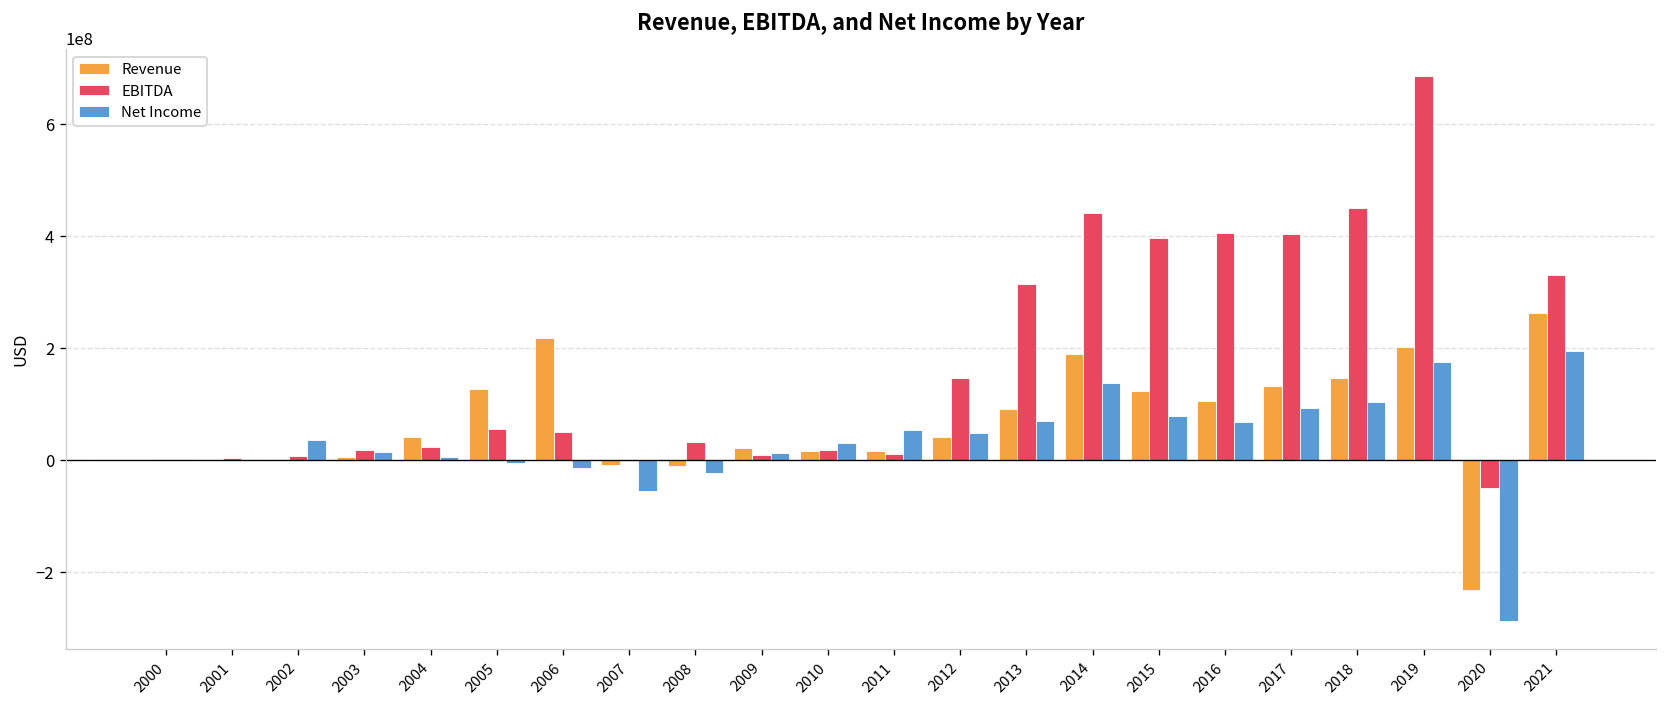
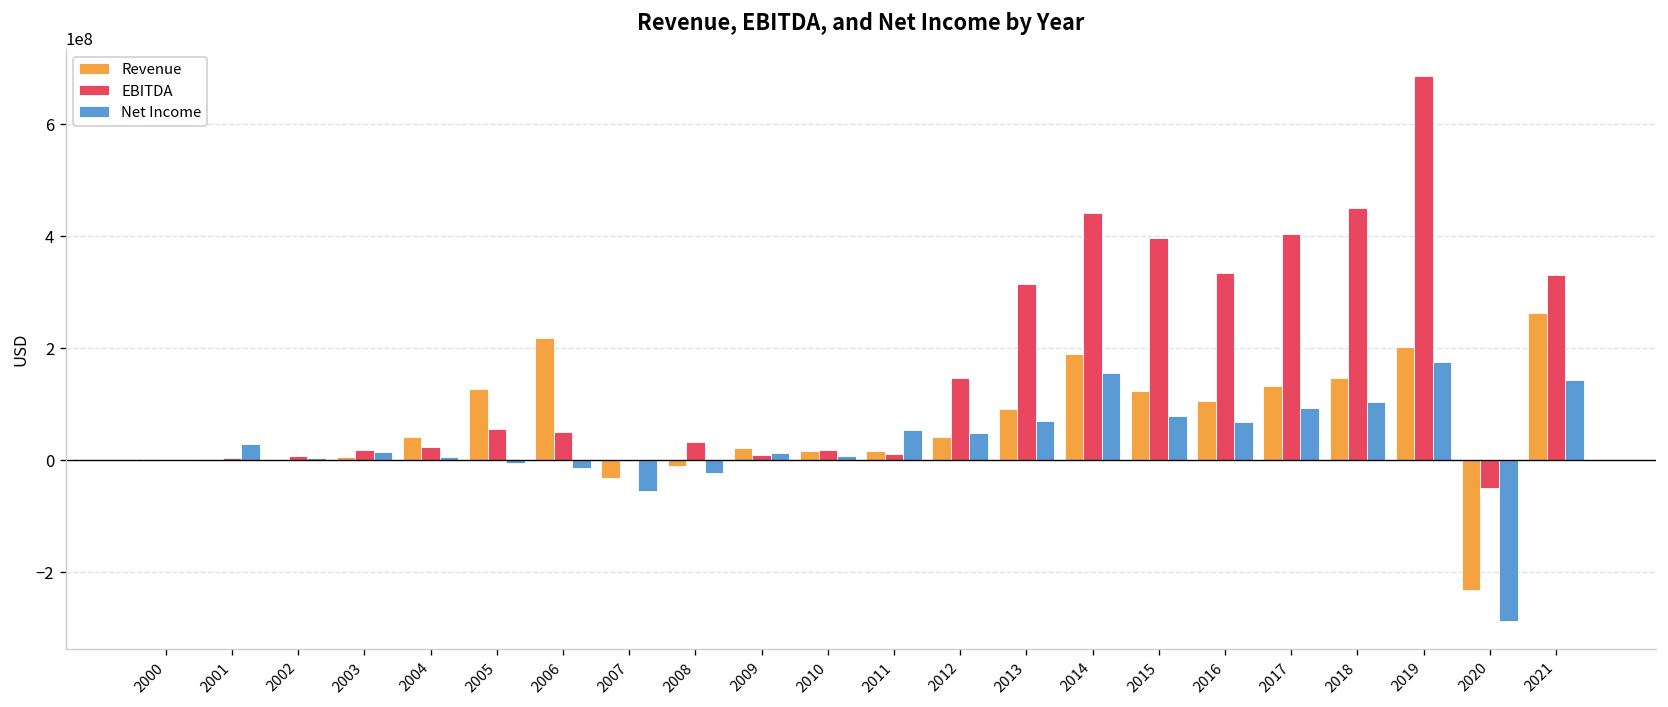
Net Income, 2001: 0 -> 30000000
Net Income, 2002: 30000000 -> 0
Revenue, 2007: -10000000 -> -30000000
Net Income, 2010: 30000000 -> 10000000
Net Income, 2014: 140000000 -> 150000000
EBITDA, 2016: 410000000 -> 330000000
Net Income, 2021: 190000000 -> 140000000
